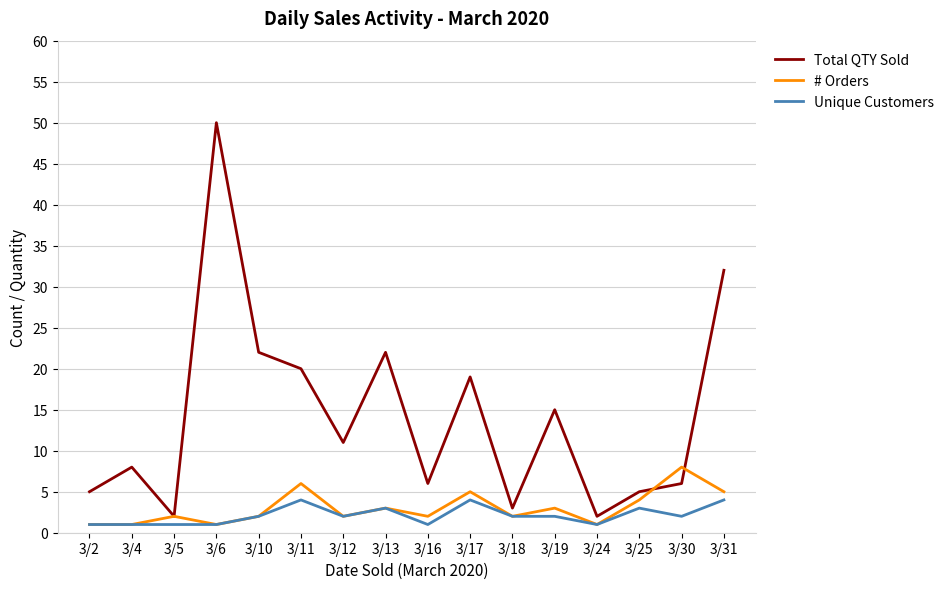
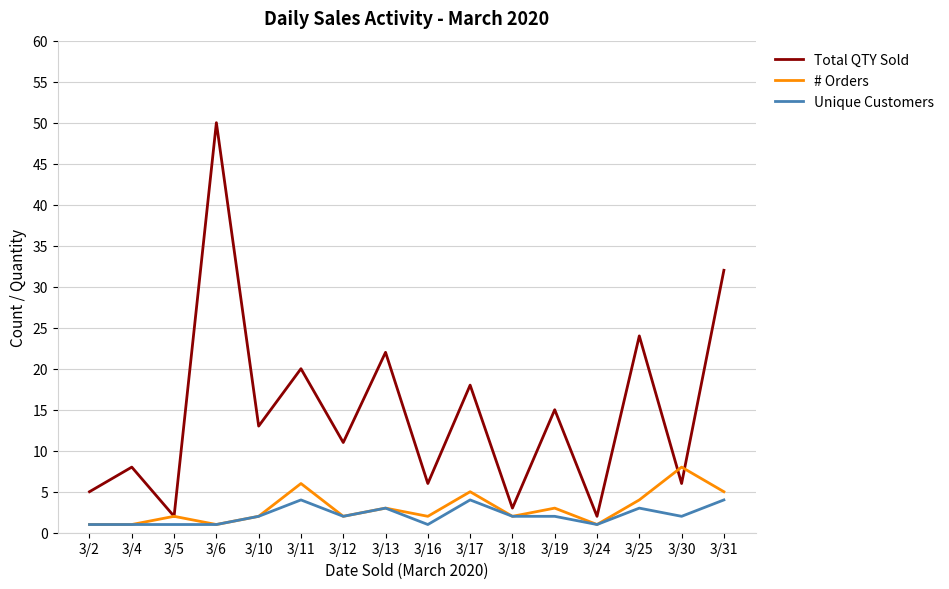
Total QTY Sold, 3/10: 22 -> 13
Total QTY Sold, 3/17: 19 -> 18
Total QTY Sold, 3/25: 5 -> 24
